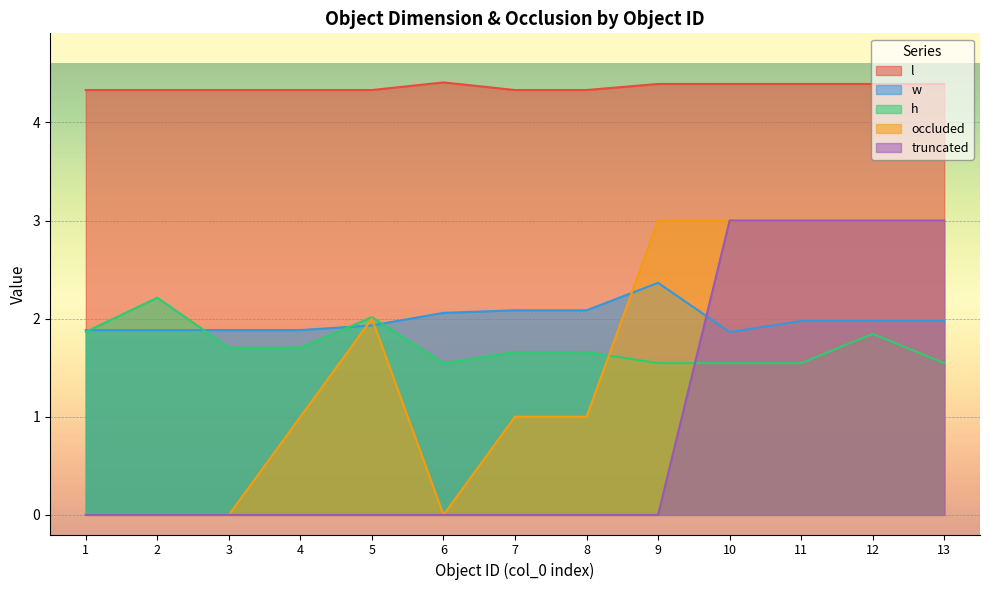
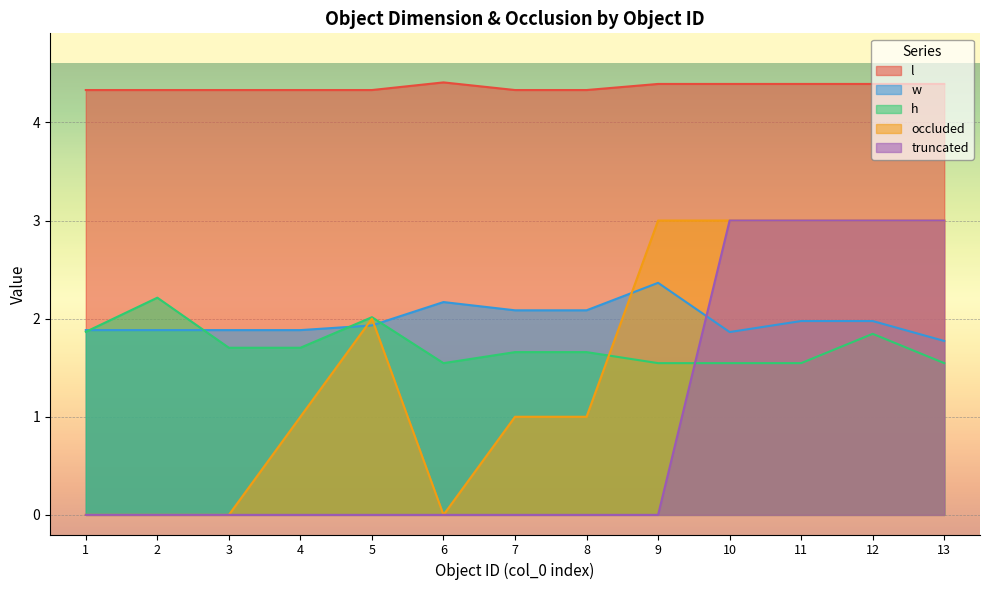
w, 6: 2.1 -> 2.2
w, 13: 2.0 -> 1.8
